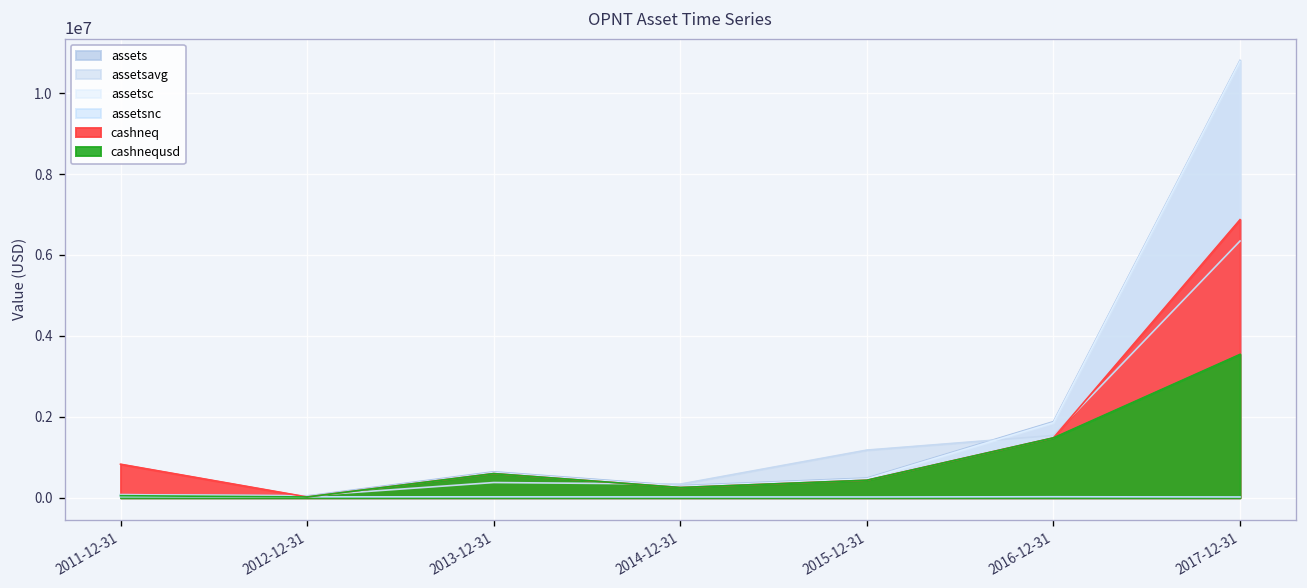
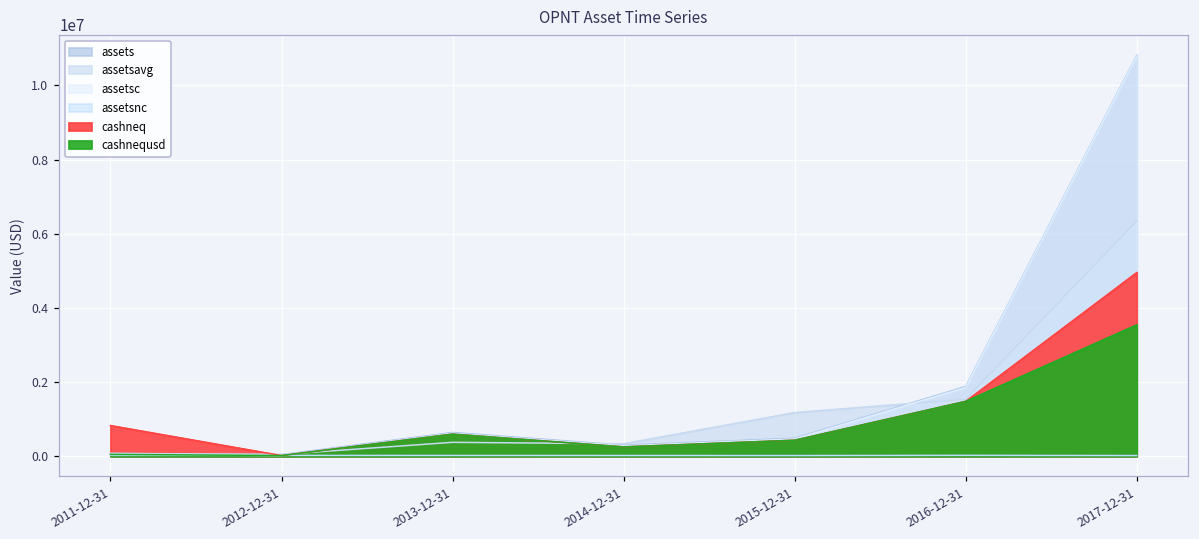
cashneq, 2017-12-31: 6900000 -> 5000000
